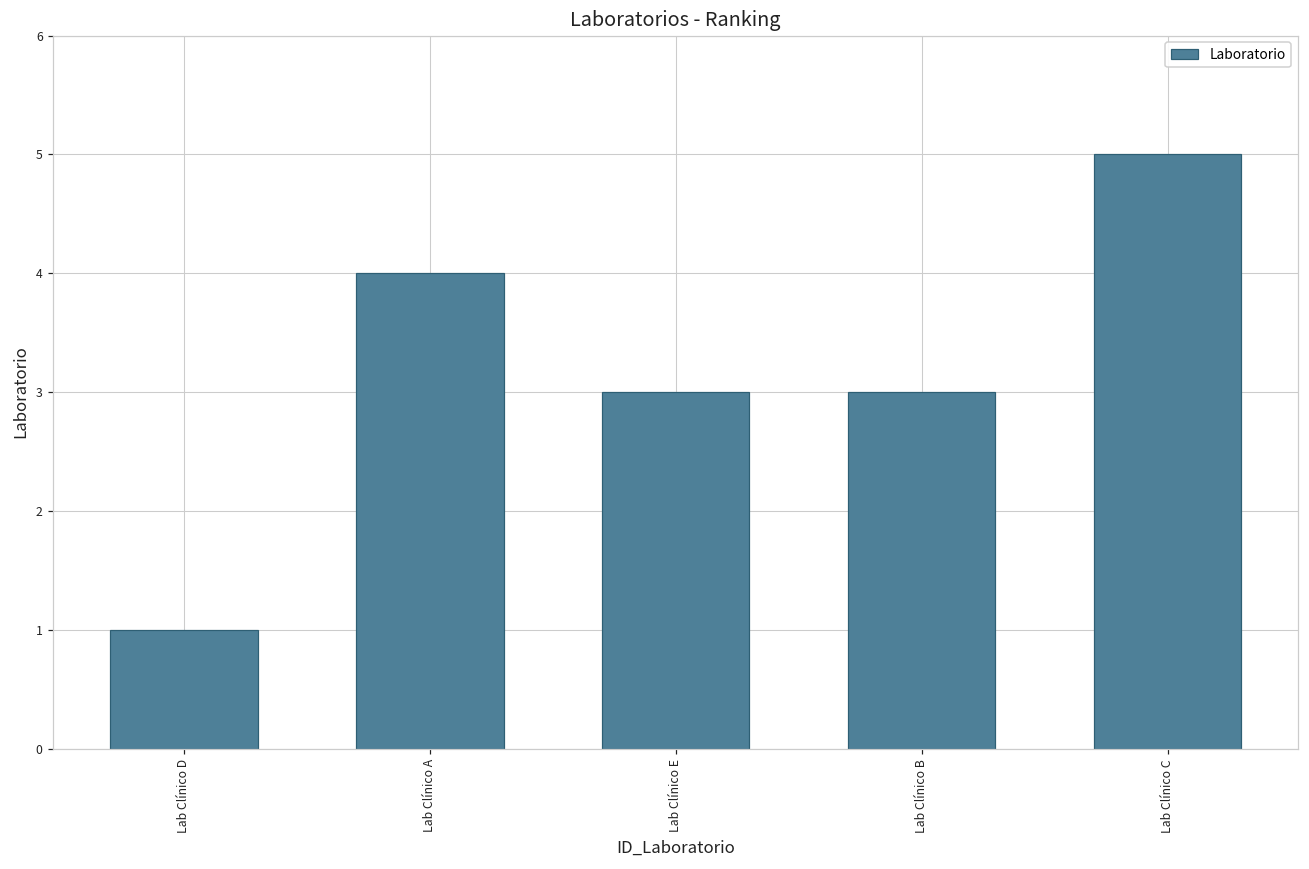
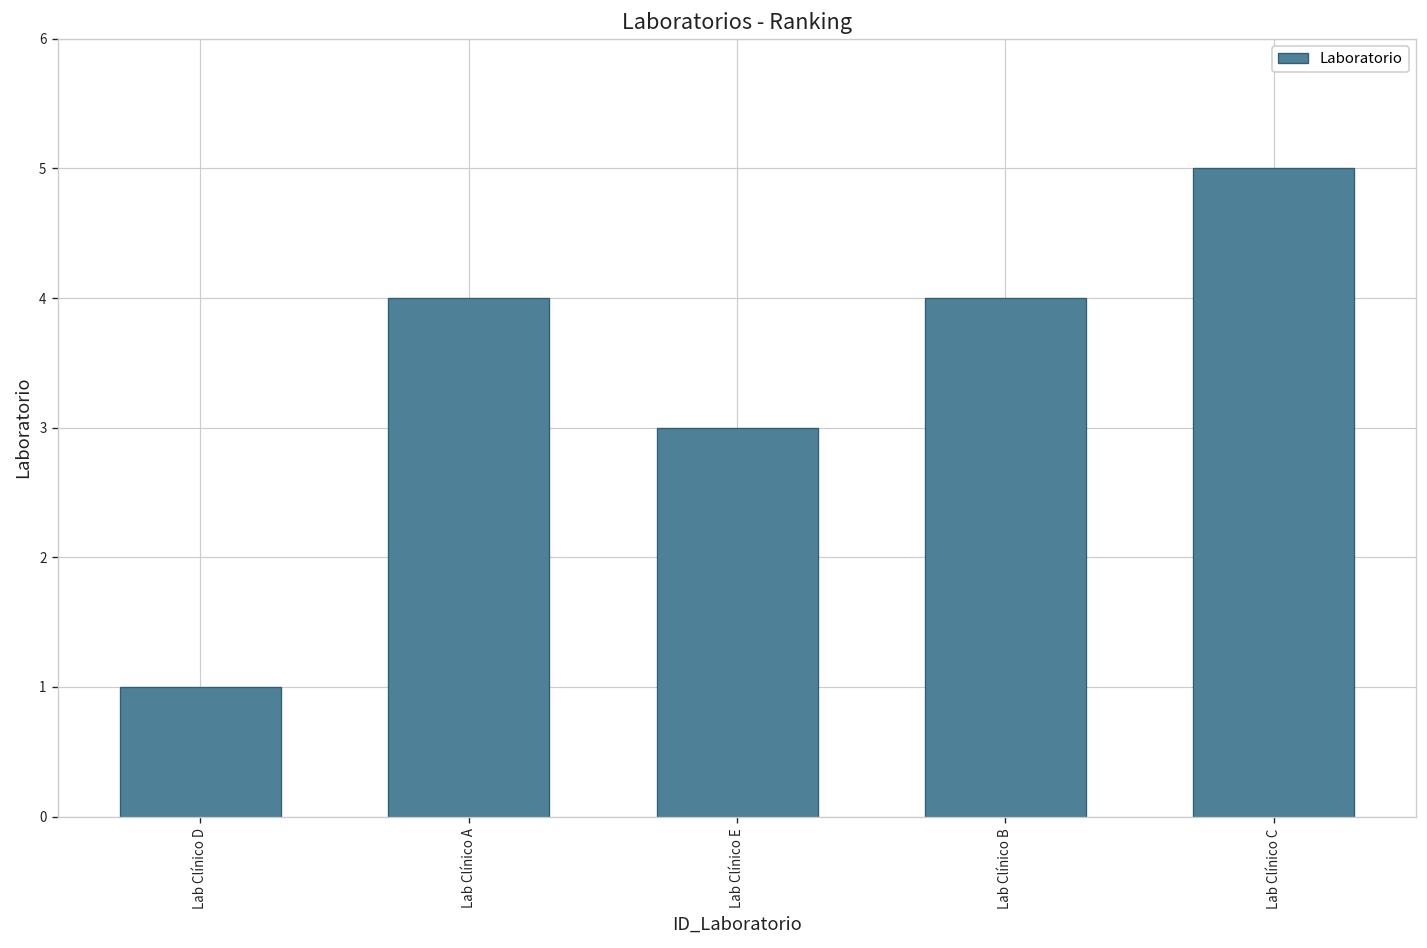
Lab Clínico B: 3 -> 4
